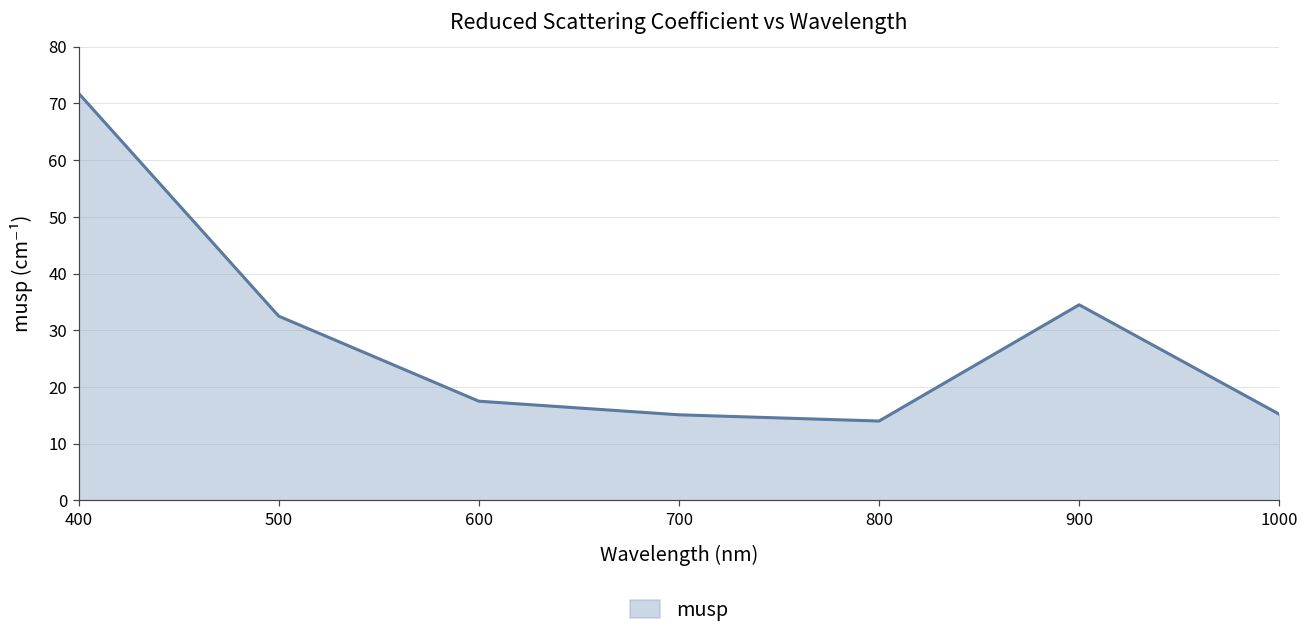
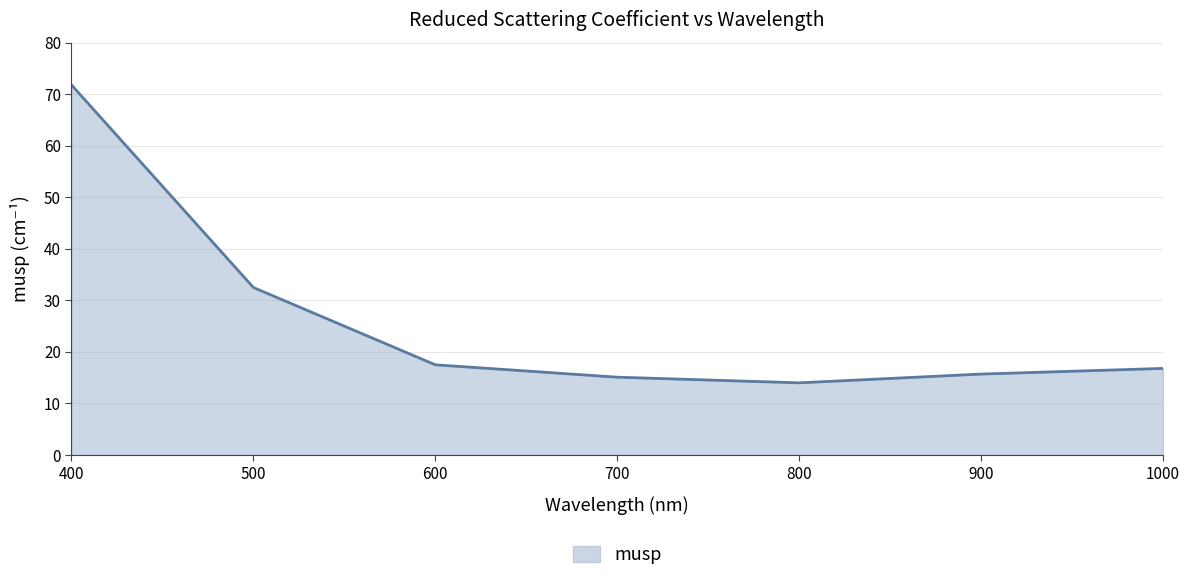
900: 35 -> 16
1000: 15 -> 17
